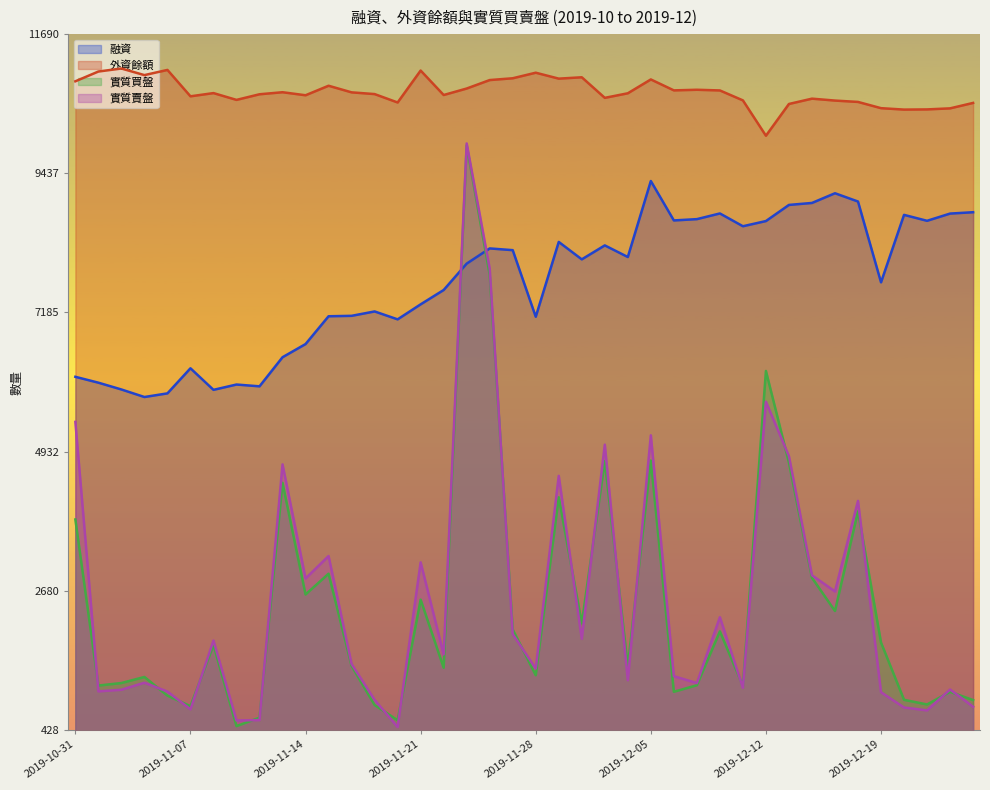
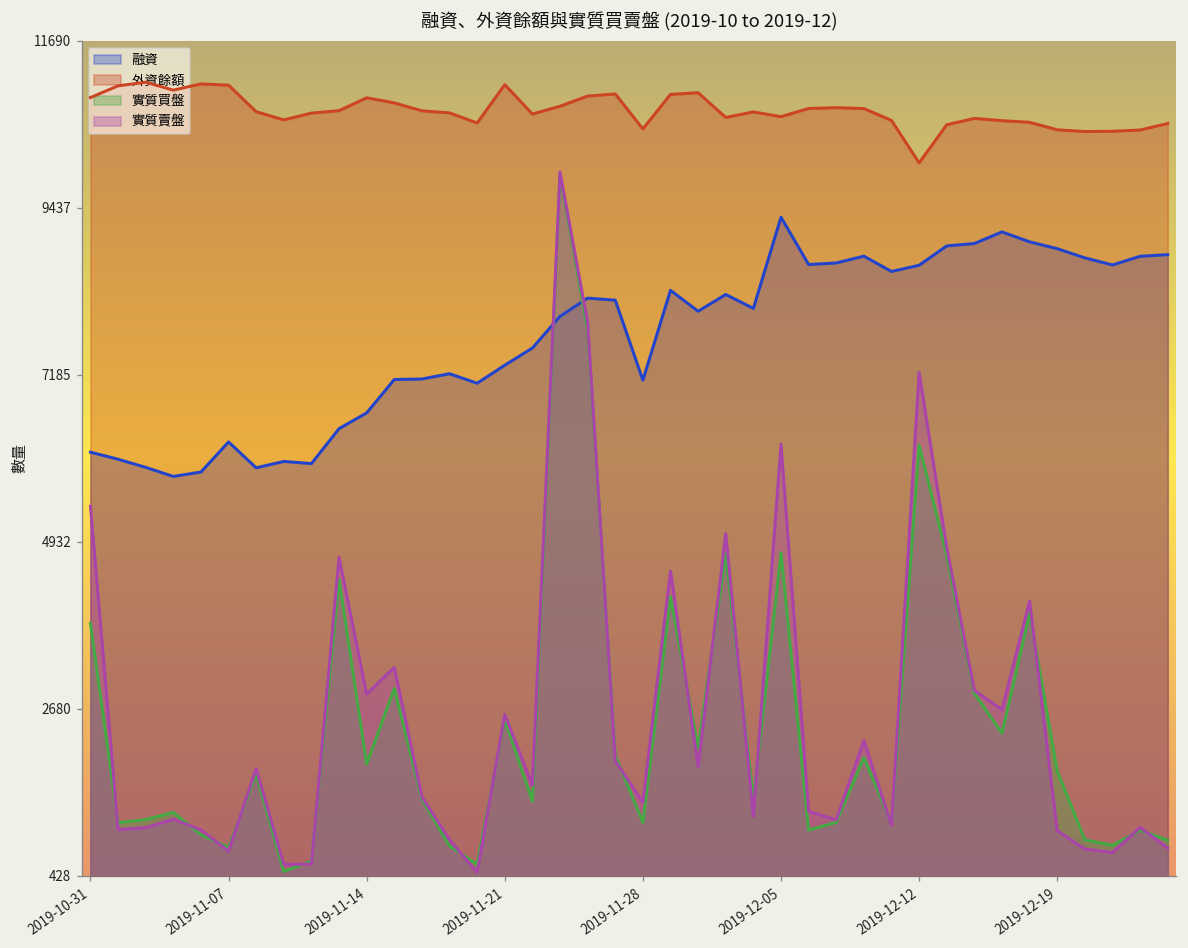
外資餘額, 2019-11-07: 10700 -> 11100
外資餘額, 2019-11-14: 10700 -> 10900
實質買盤, 2019-11-14: 2600 -> 1900
實質賣盤, 2019-11-21: 3100 -> 2600
外資餘額, 2019-11-28: 11100 -> 10500
實質買盤, 2019-11-28: 1300 -> 1100
外資餘額, 2019-12-05: 11000 -> 10700
實質賣盤, 2019-12-05: 5200 -> 6300
實質賣盤, 2019-12-12: 5700 -> 7200
融資, 2019-12-19: 7700 -> 8900
